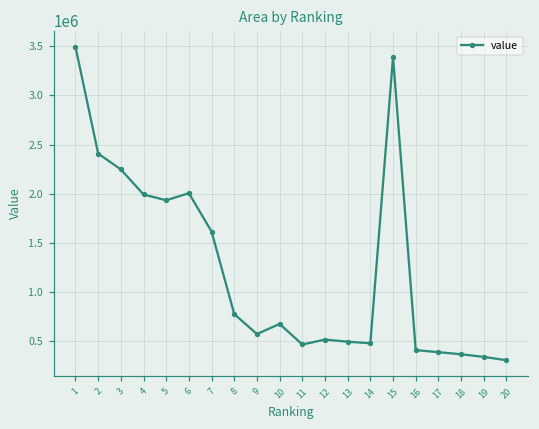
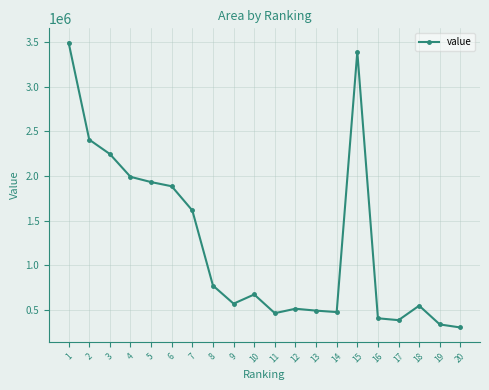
6: 2000000 -> 1900000
18: 400000 -> 600000
